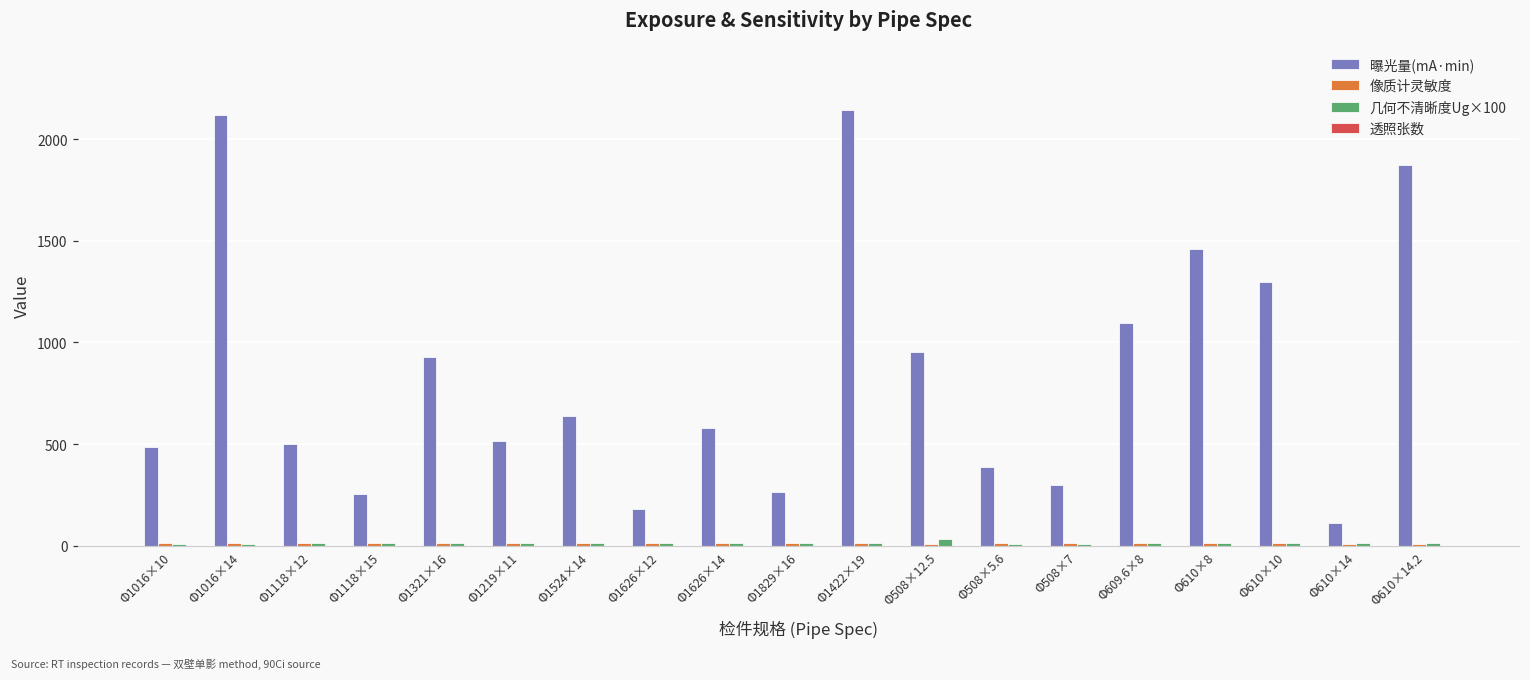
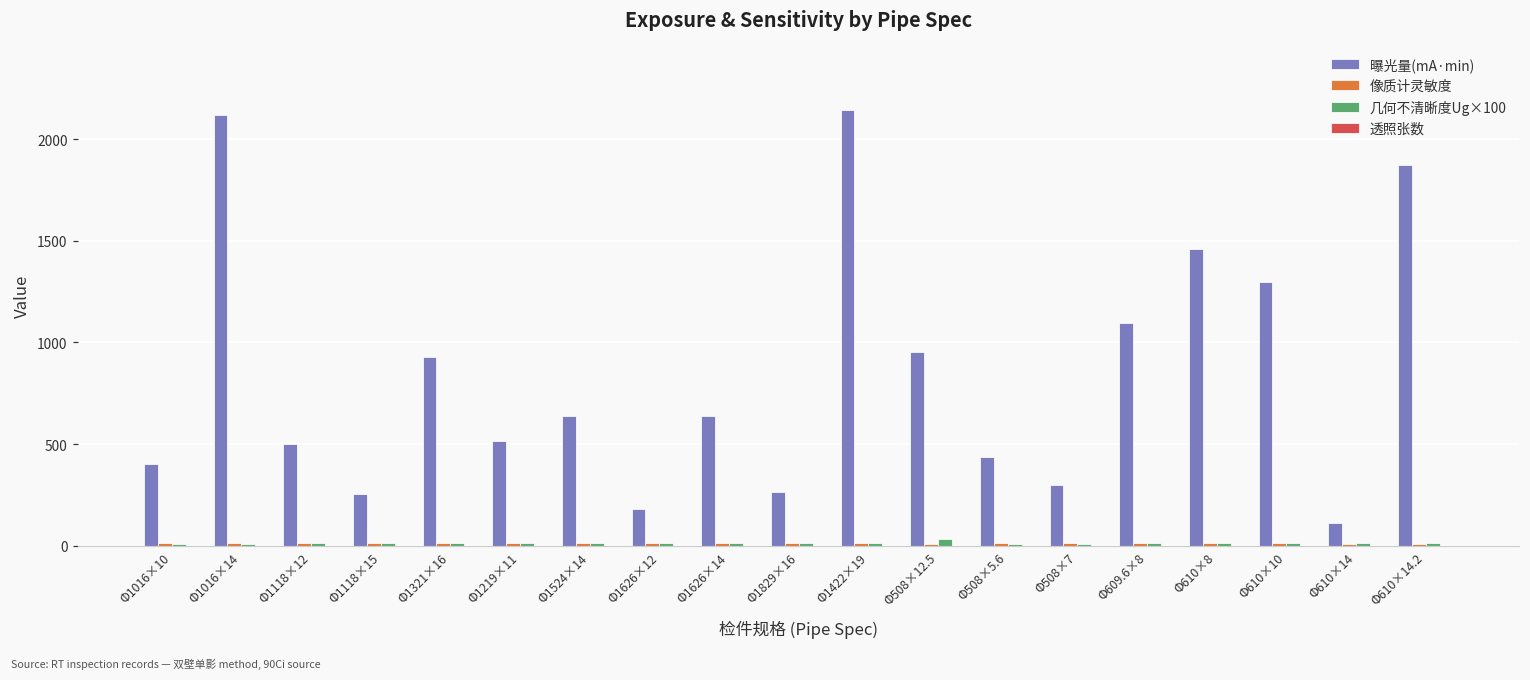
曝光量(mA·min), Φ1016×10: 490 -> 400
曝光量(mA·min), Φ1626×14: 580 -> 640
曝光量(mA·min), Φ508×5.6: 390 -> 440
